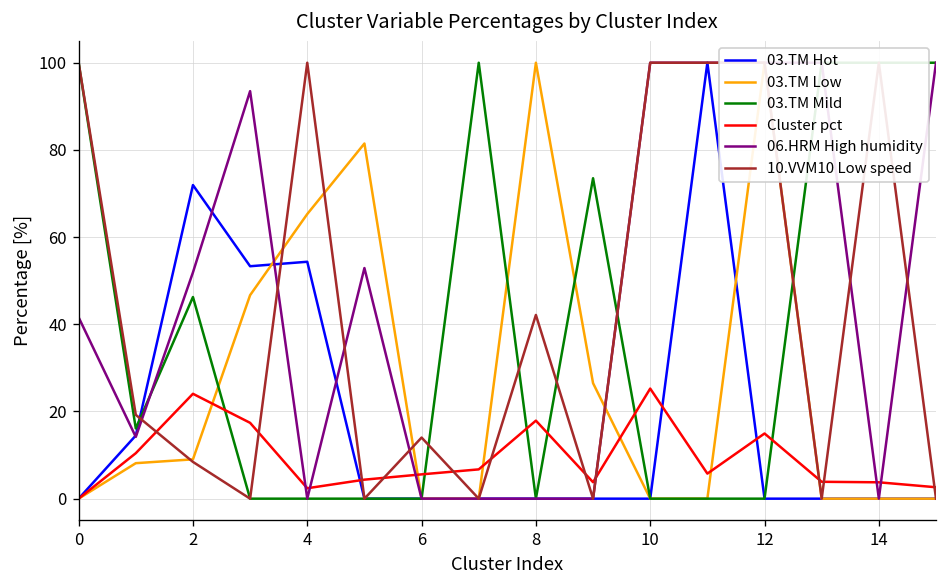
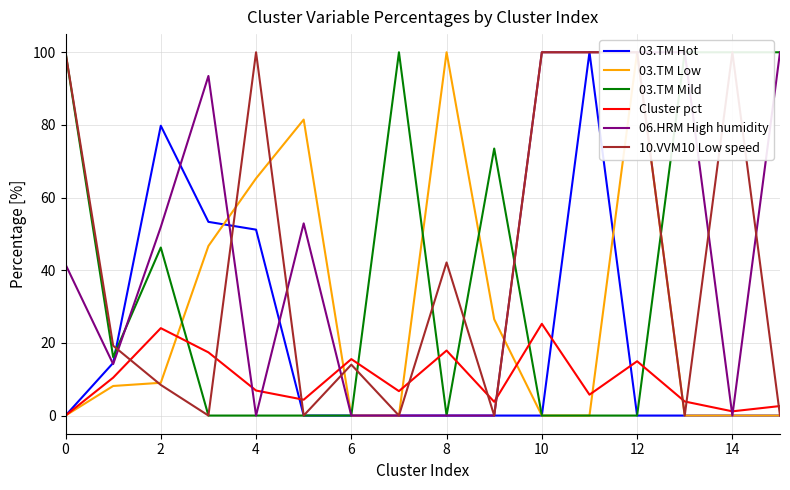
03.TM Hot, 2: 72 -> 80
03.TM Hot, 4: 54 -> 51
Cluster pct, 4: 2 -> 7
Cluster pct, 6: 6 -> 16
Cluster pct, 14: 4 -> 1
